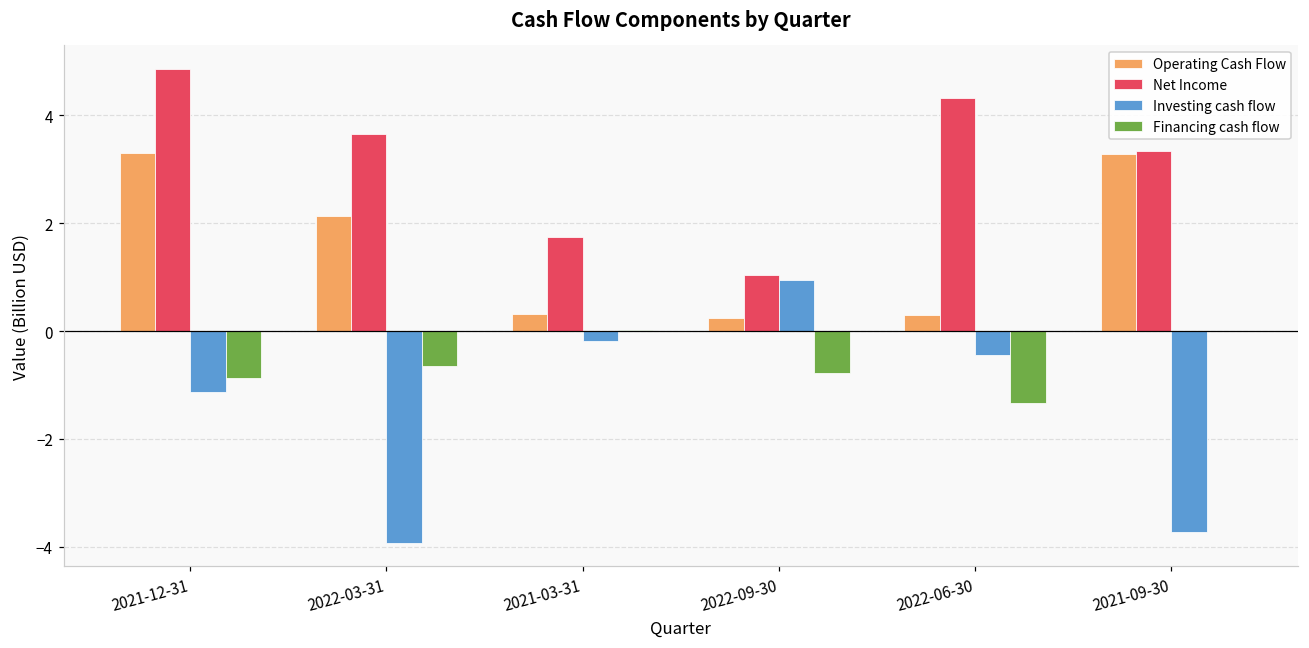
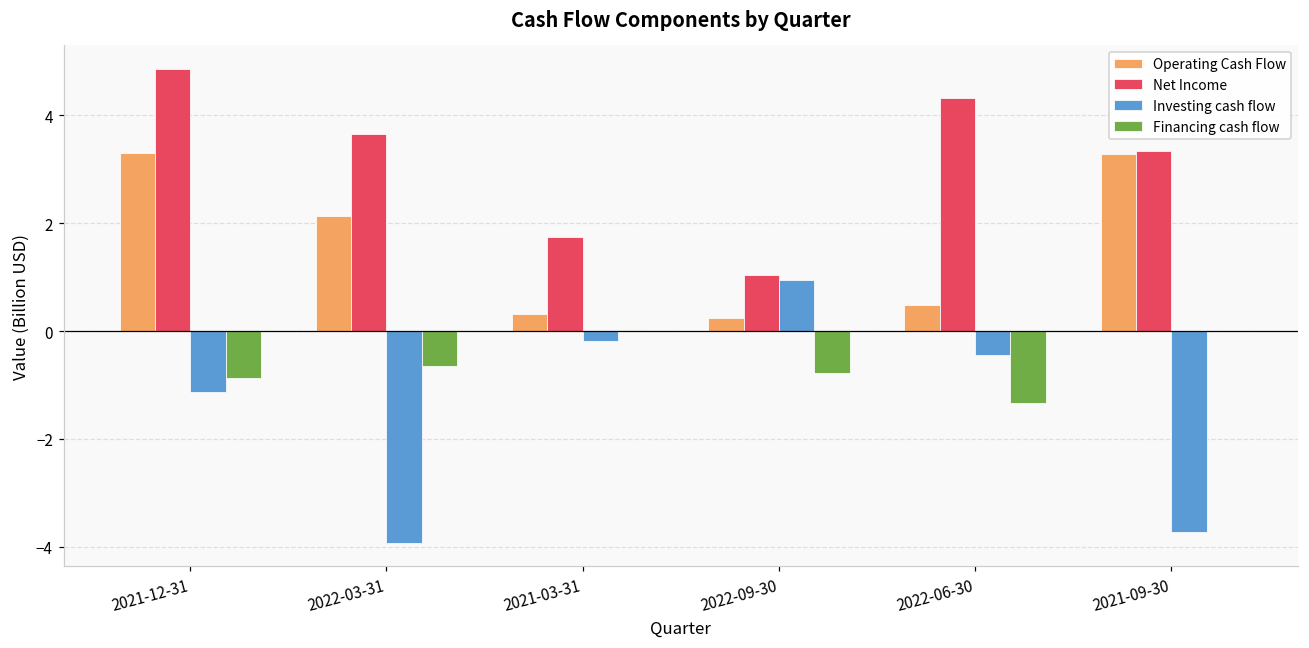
Operating Cash Flow, 2022-06-30: 0.3 -> 0.5
